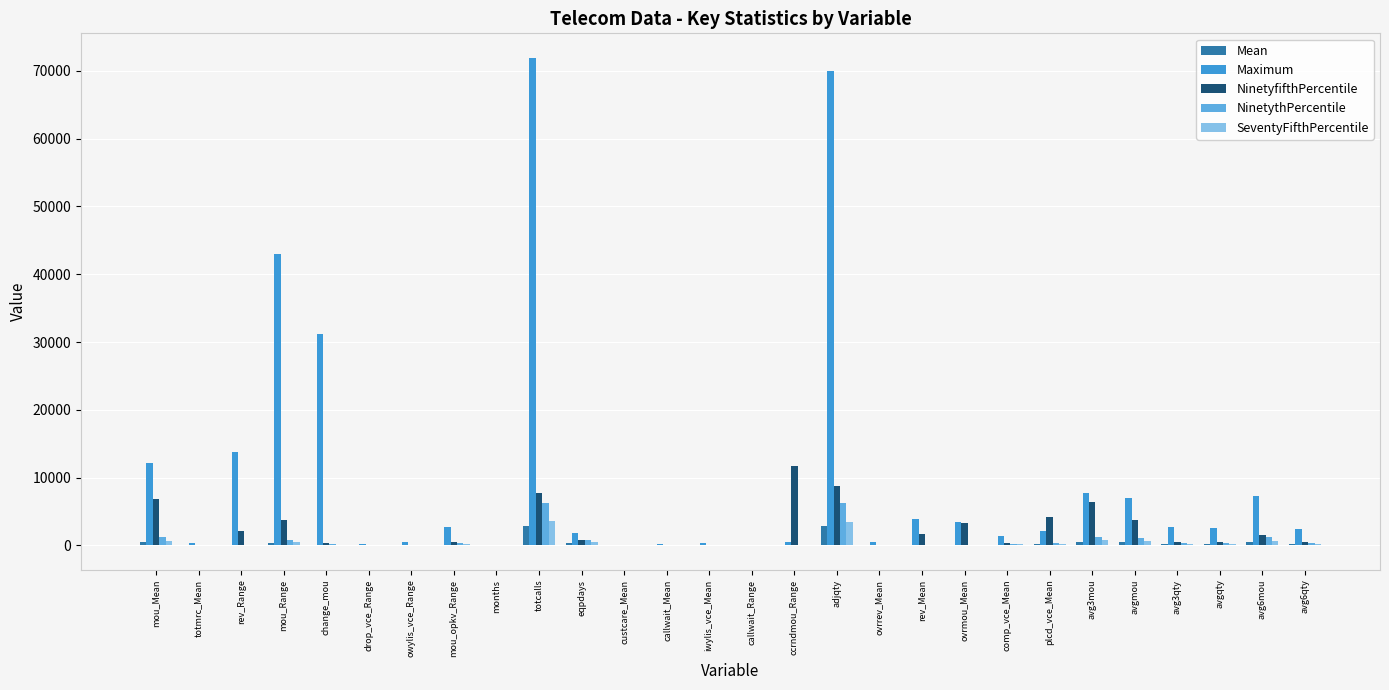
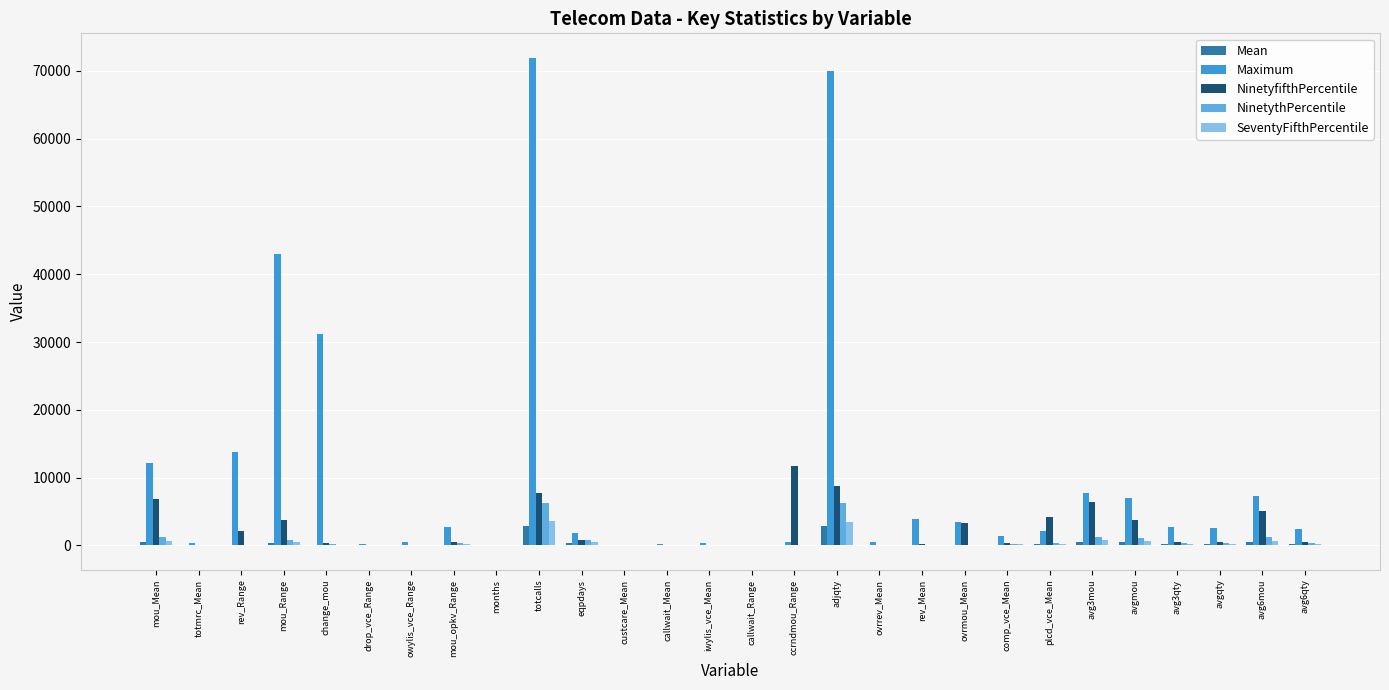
NinetyfifthPercentile, rev_Mean: 2000 -> 0
NinetyfifthPercentile, avg6mou: 2000 -> 5000
